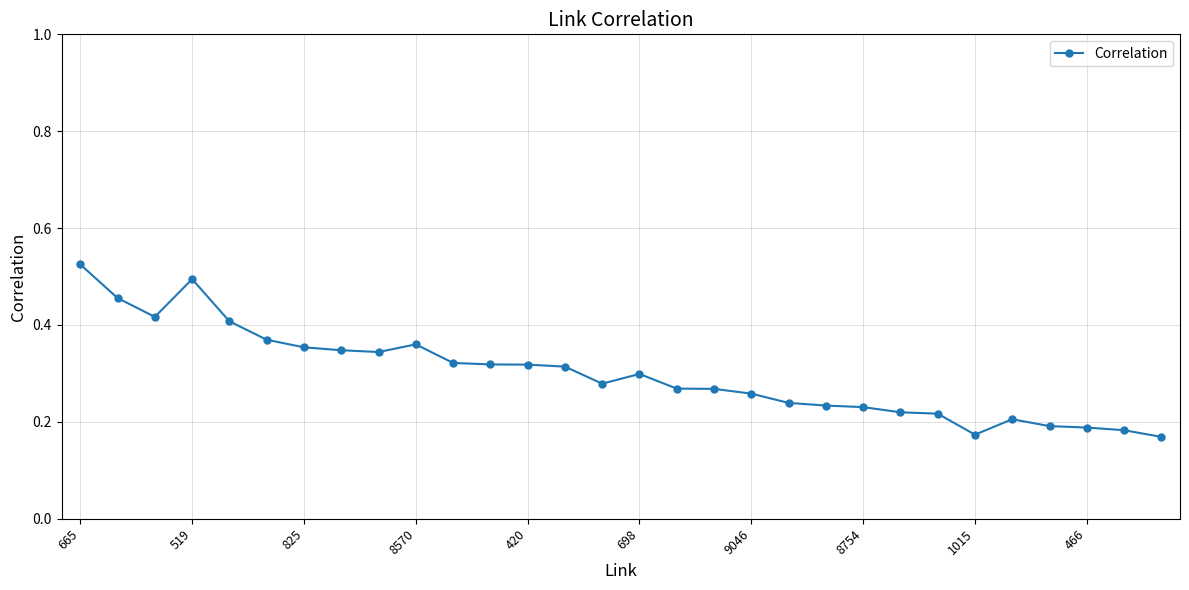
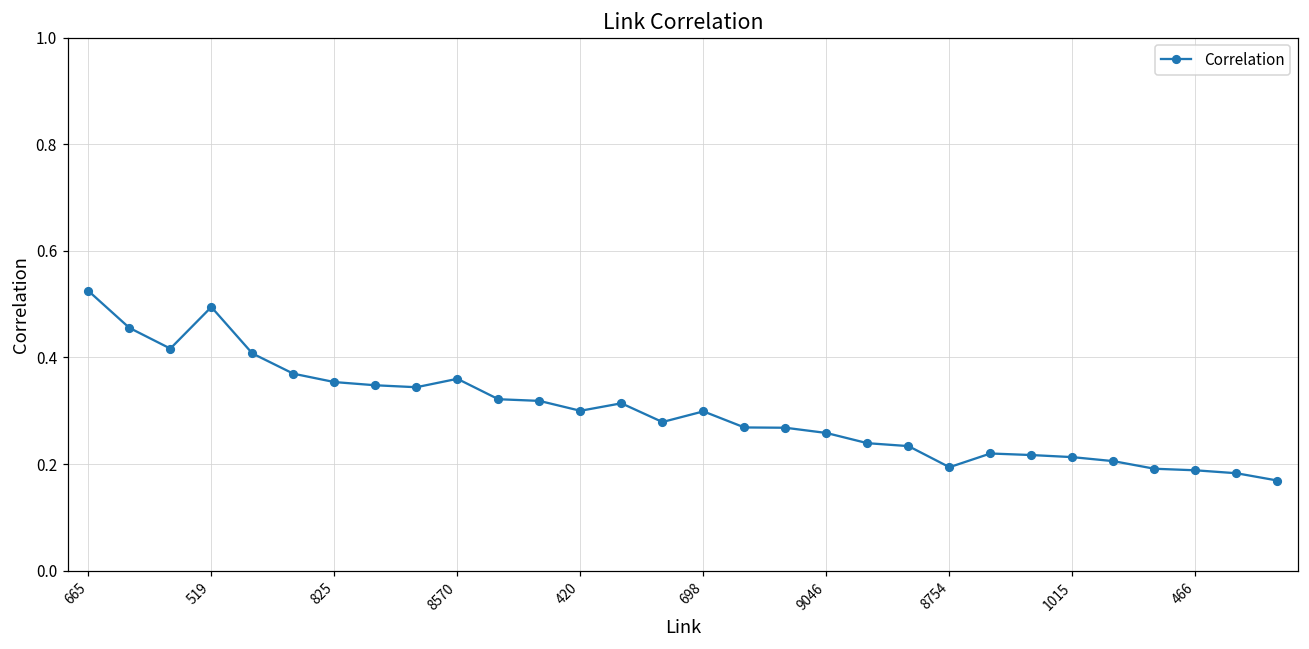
420: 0.32 -> 0.30
8754: 0.23 -> 0.19
1015: 0.17 -> 0.21
